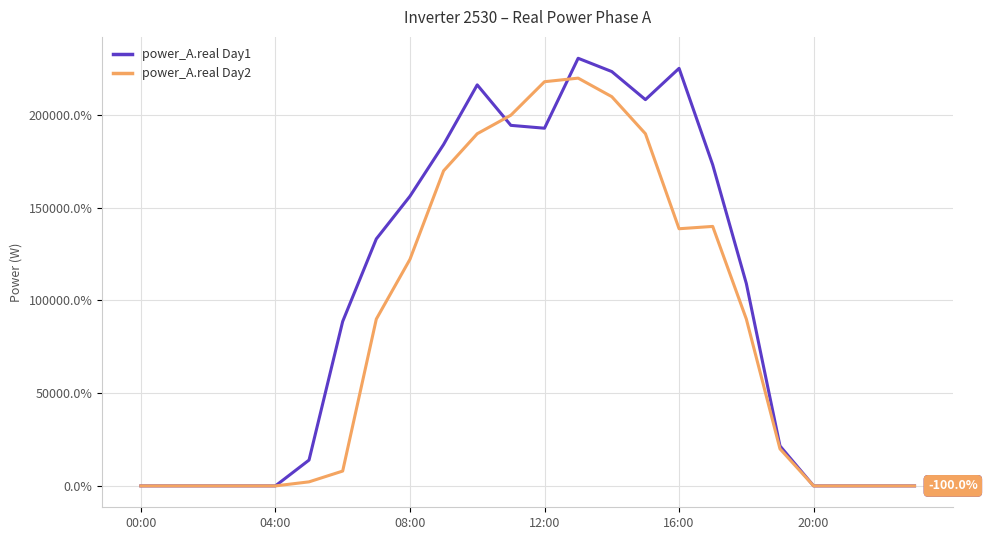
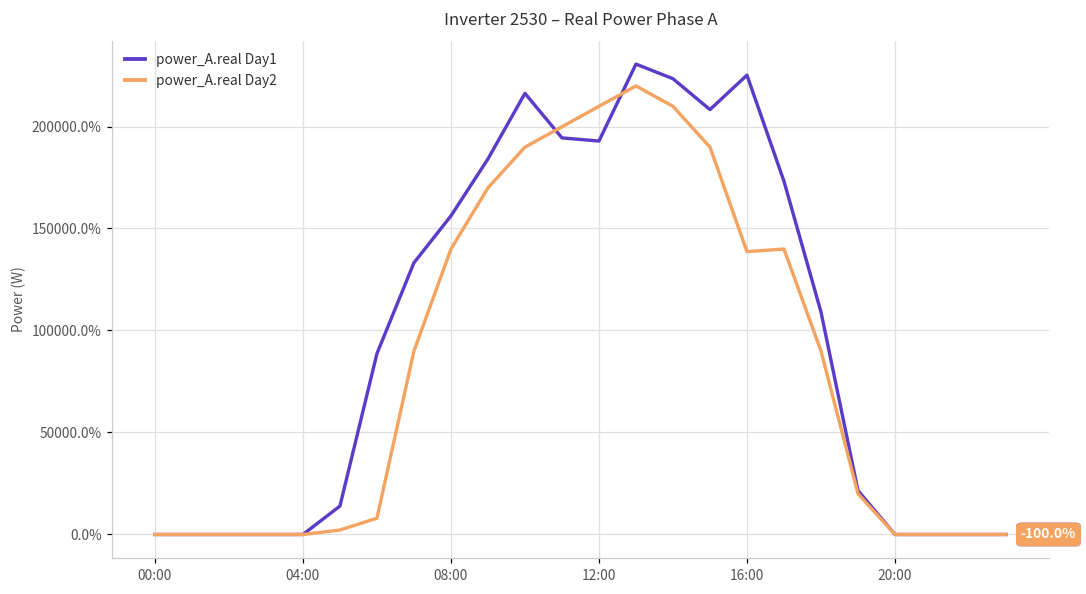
power_A.real Day2, 08:00: 122000% -> 140000%
power_A.real Day2, 12:00: 218000% -> 210000%
